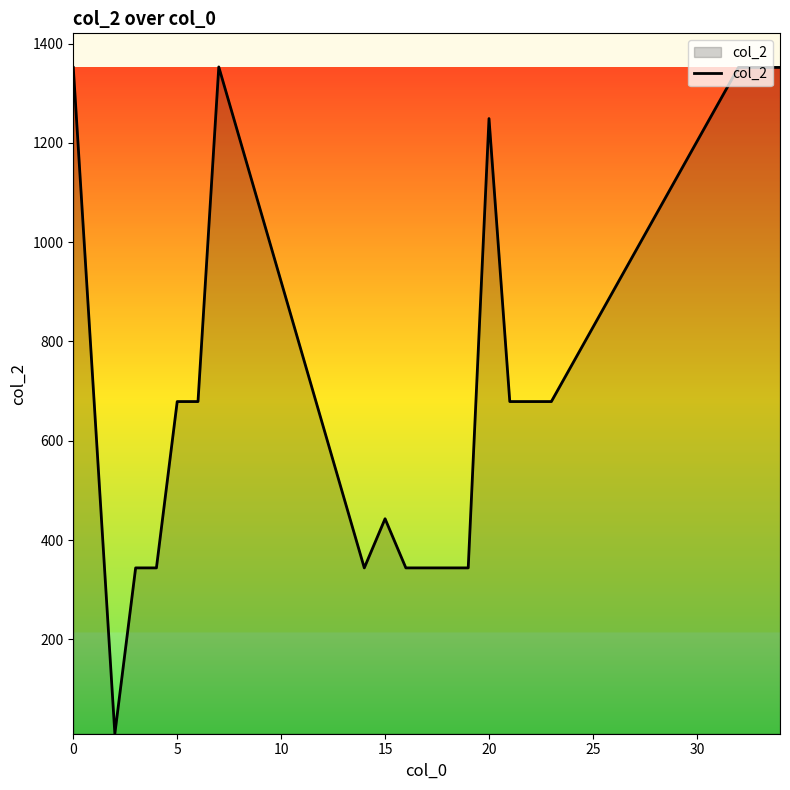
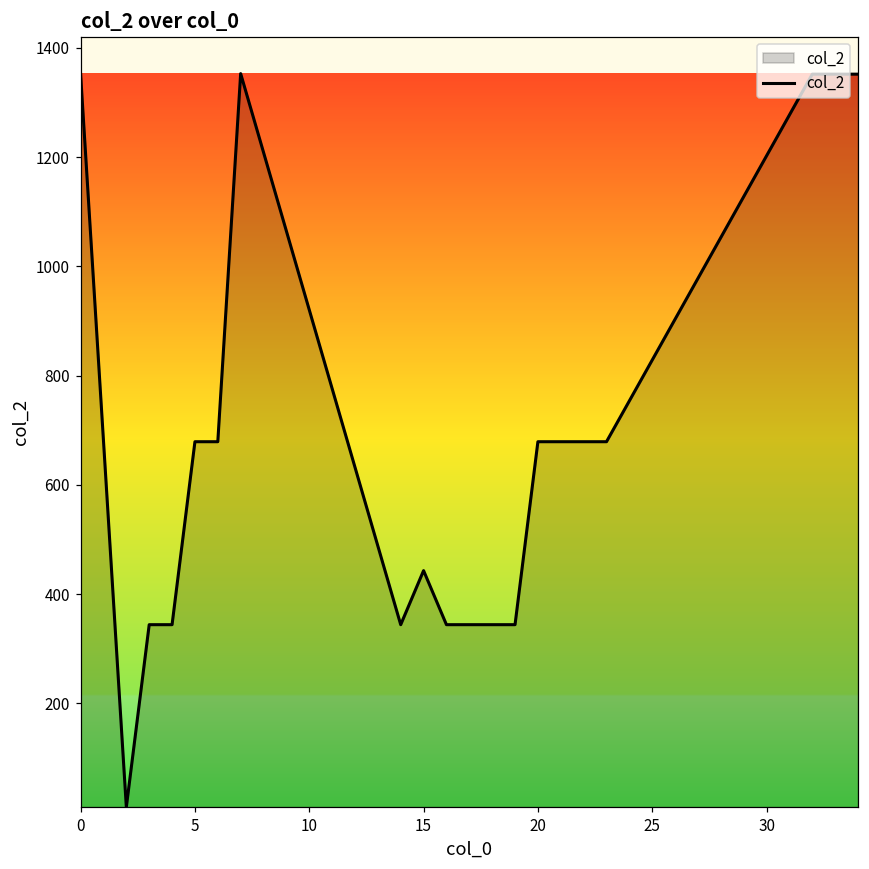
20: 1250 -> 680
